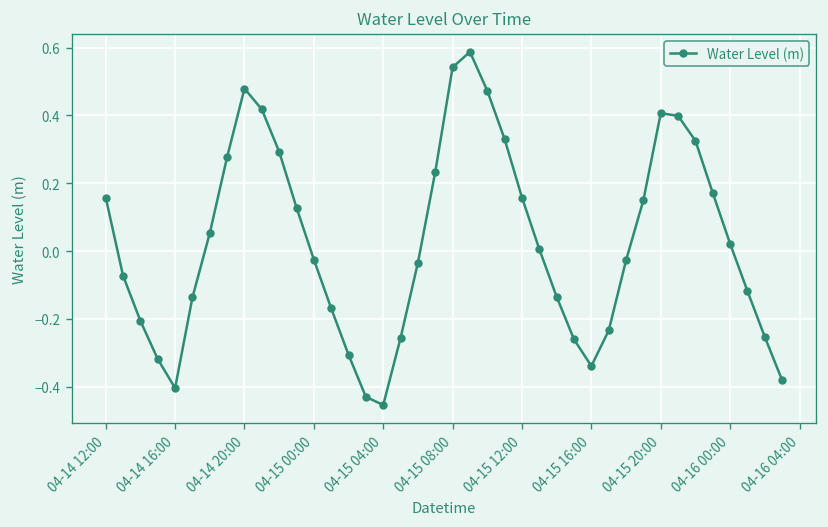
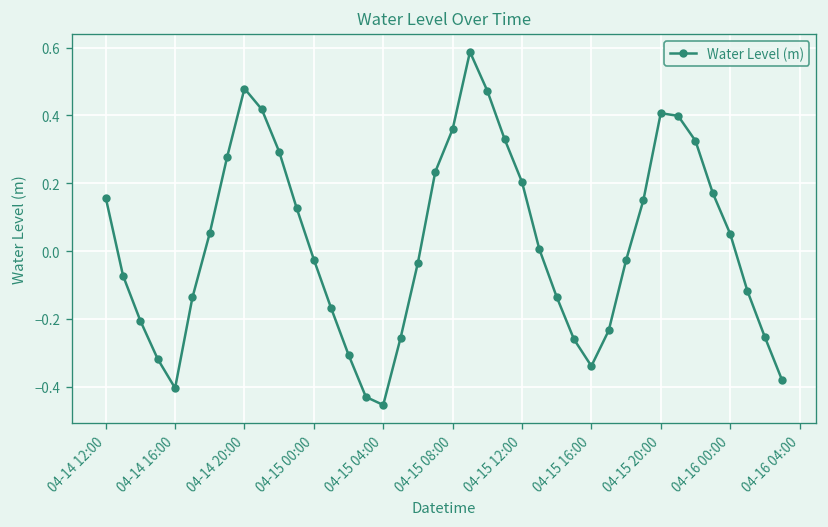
04-15 08:00: 0.54 -> 0.36
04-15 12:00: 0.16 -> 0.20
04-16 00:00: 0.02 -> 0.05
